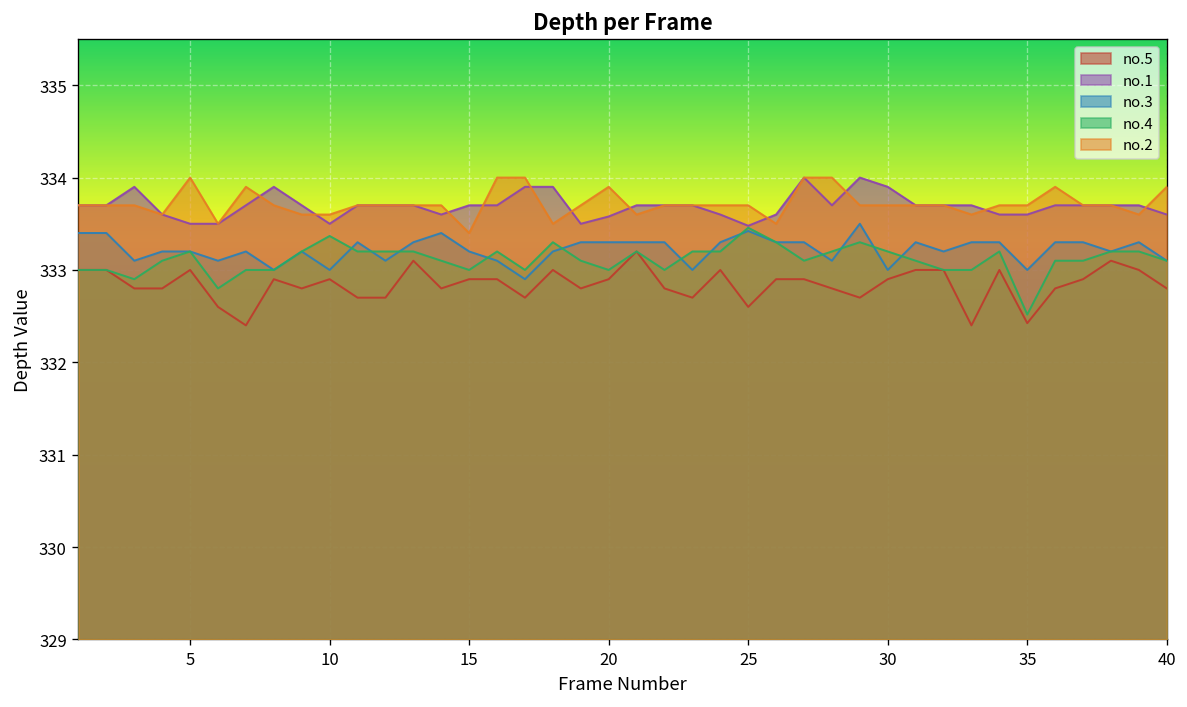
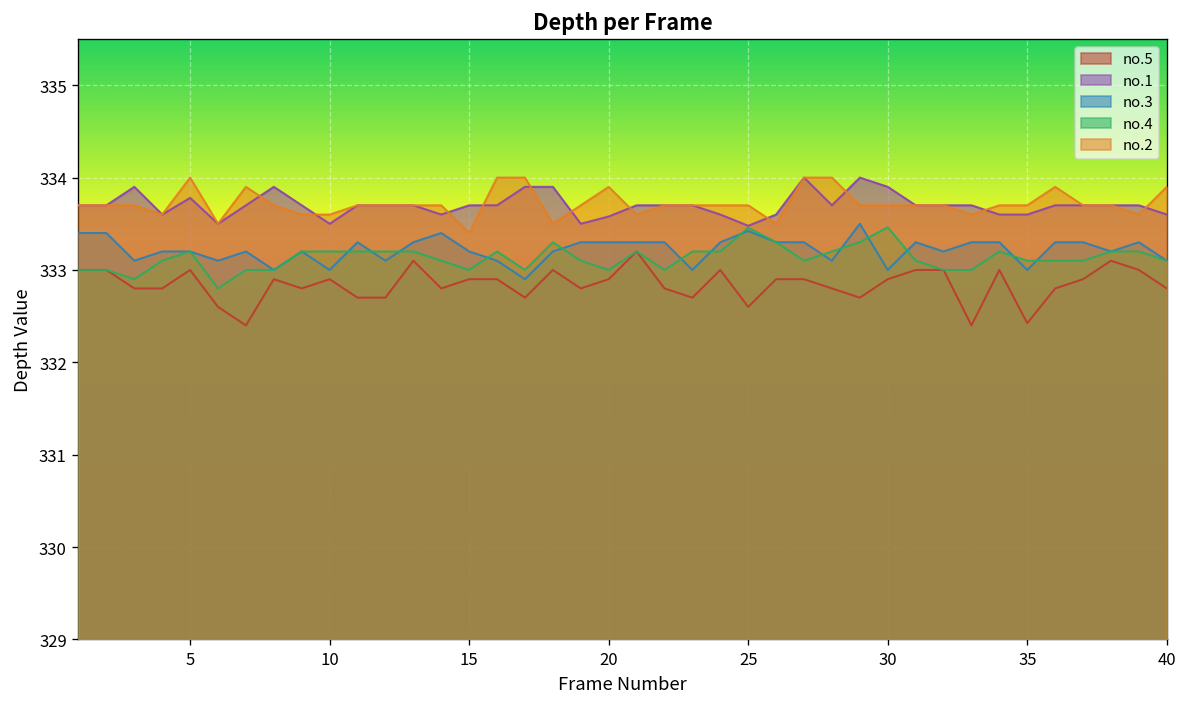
no.1, 5: 333.5 -> 333.8
no.4, 10: 333.4 -> 333.2
no.4, 30: 333.2 -> 333.5
no.4, 35: 332.5 -> 333.1
